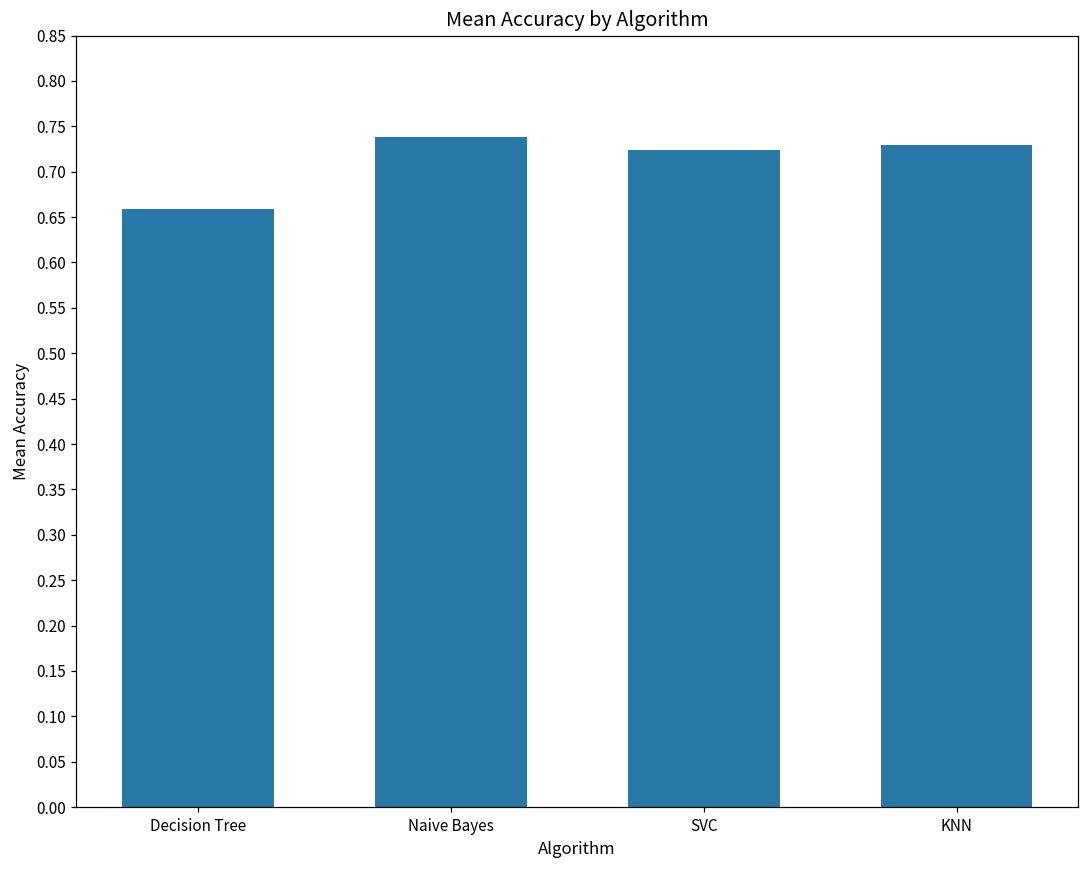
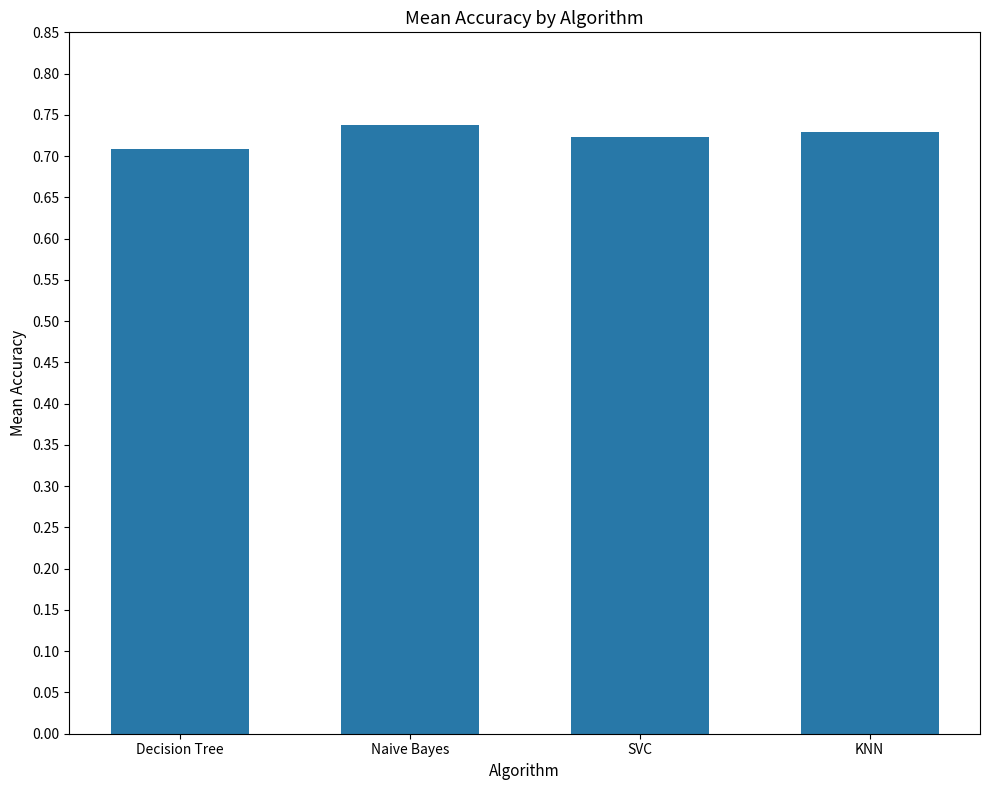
Decision Tree: 0.66 -> 0.71
